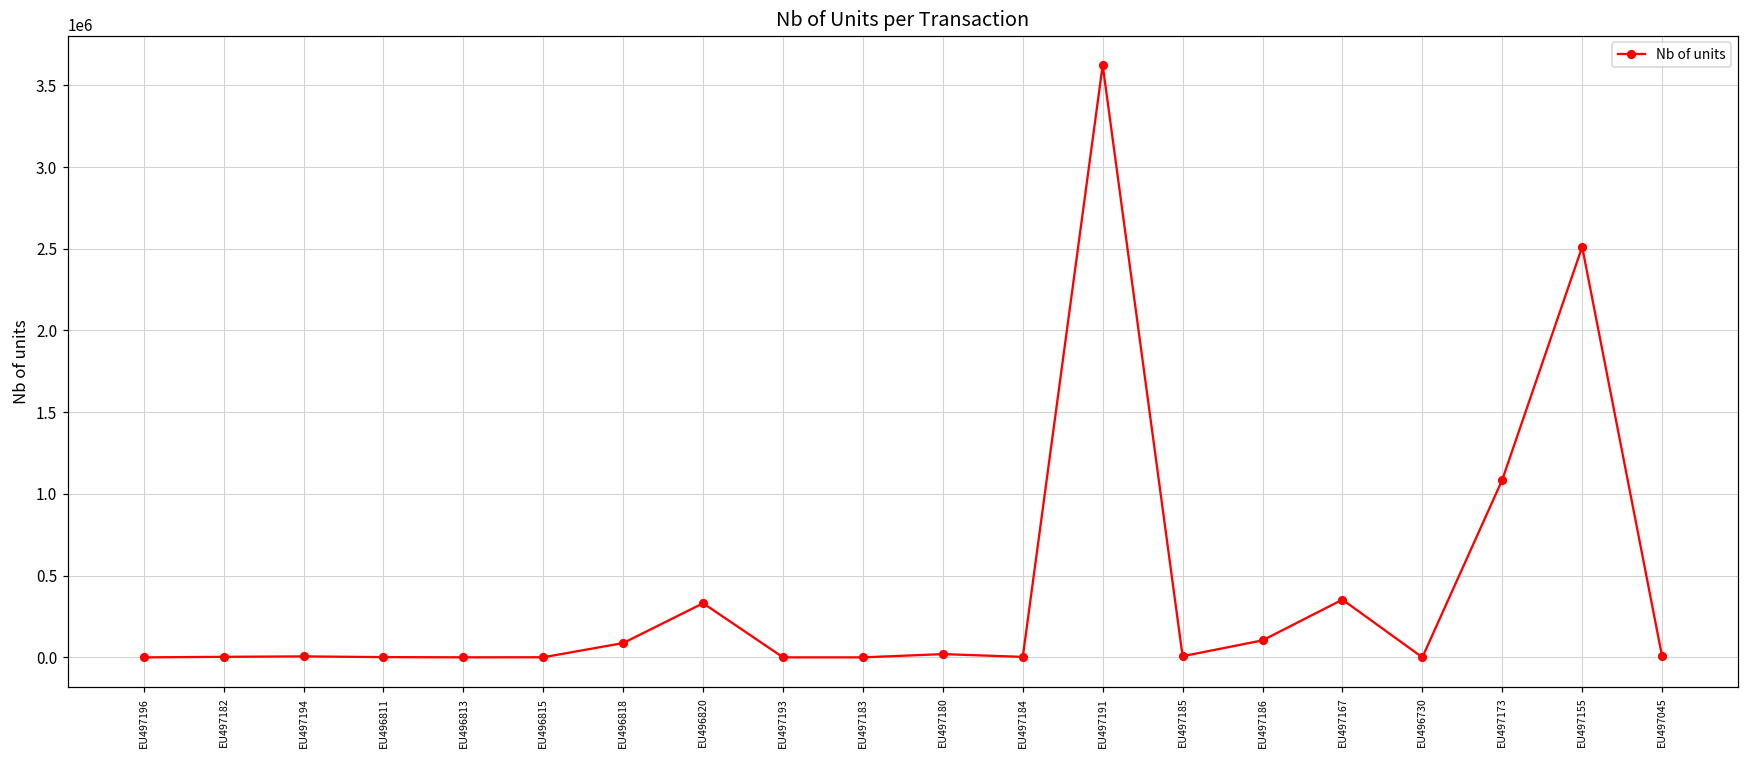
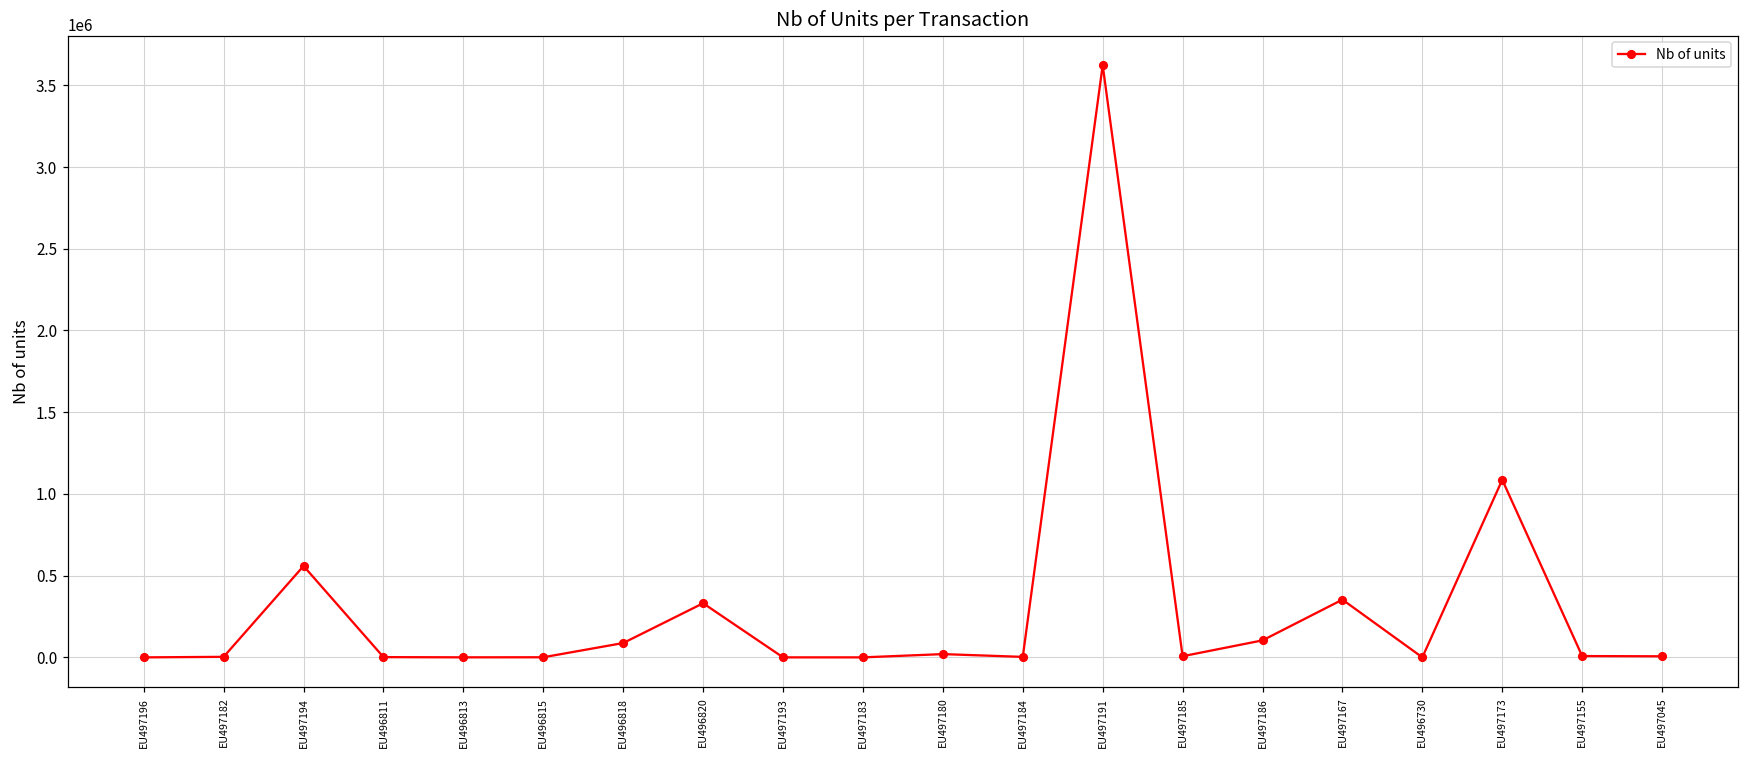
EU497194: 10000 -> 560000
EU497155: 2510000 -> 10000
